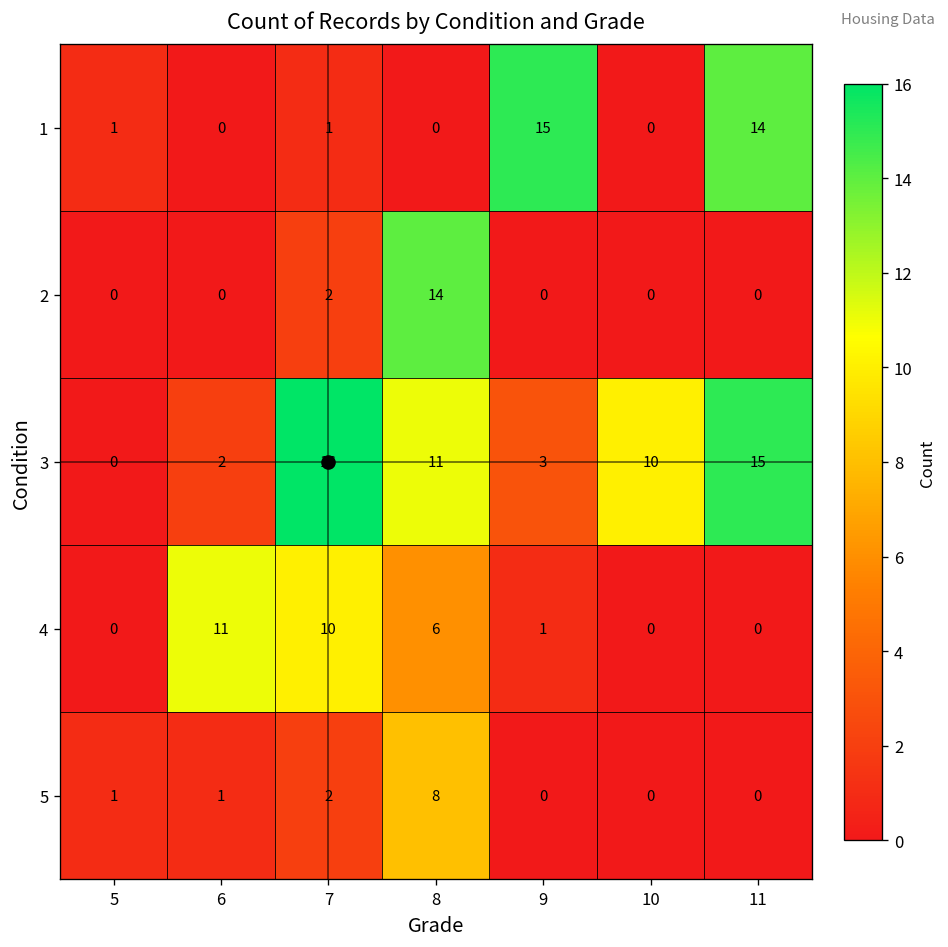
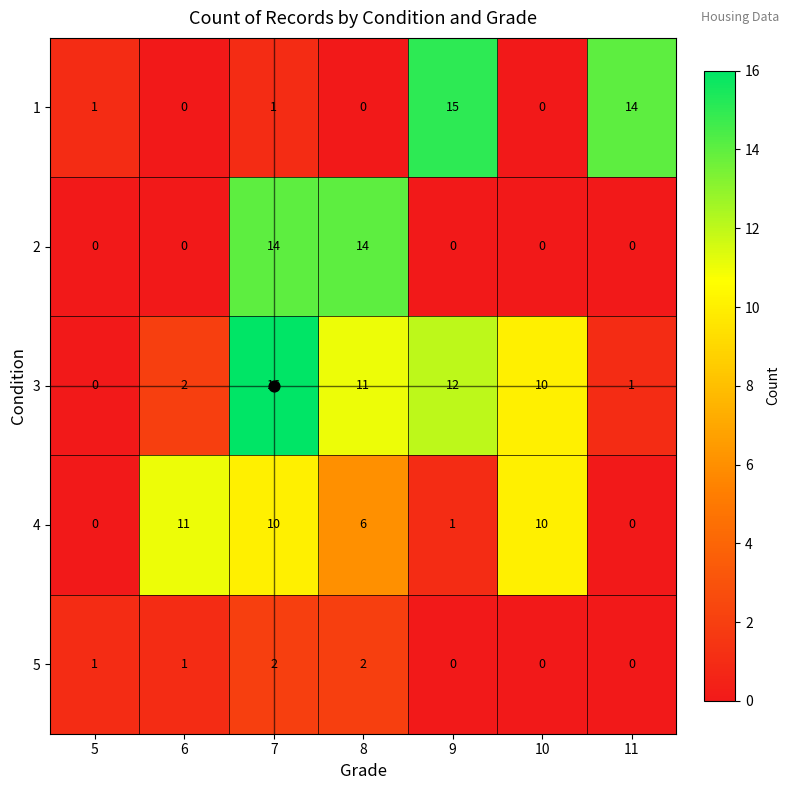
2, 7: 2 -> 14
3, 9: 3 -> 12
3, 11: 15 -> 1
4, 10: 0 -> 10
5, 8: 8 -> 2
